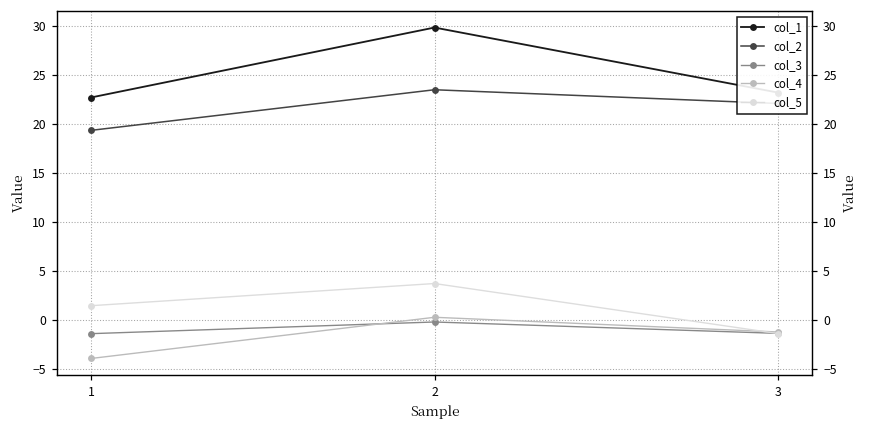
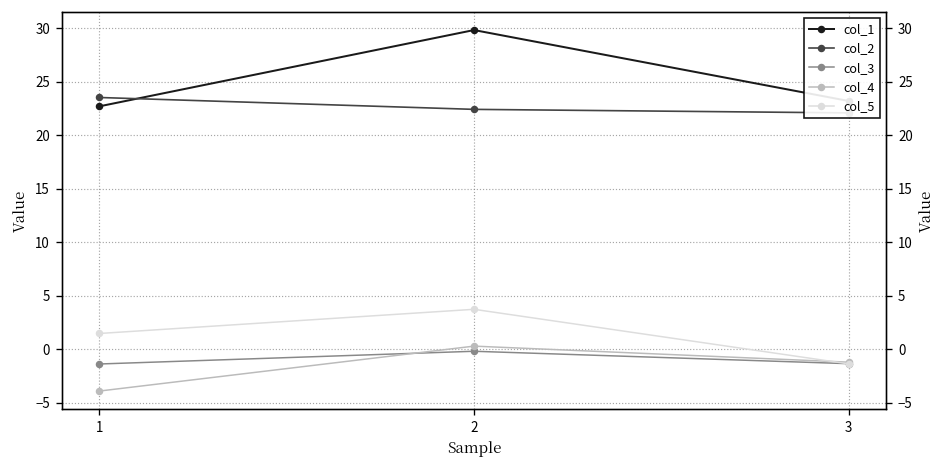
col_2, 1: 19 -> 24
col_2, 2: 23 -> 22
